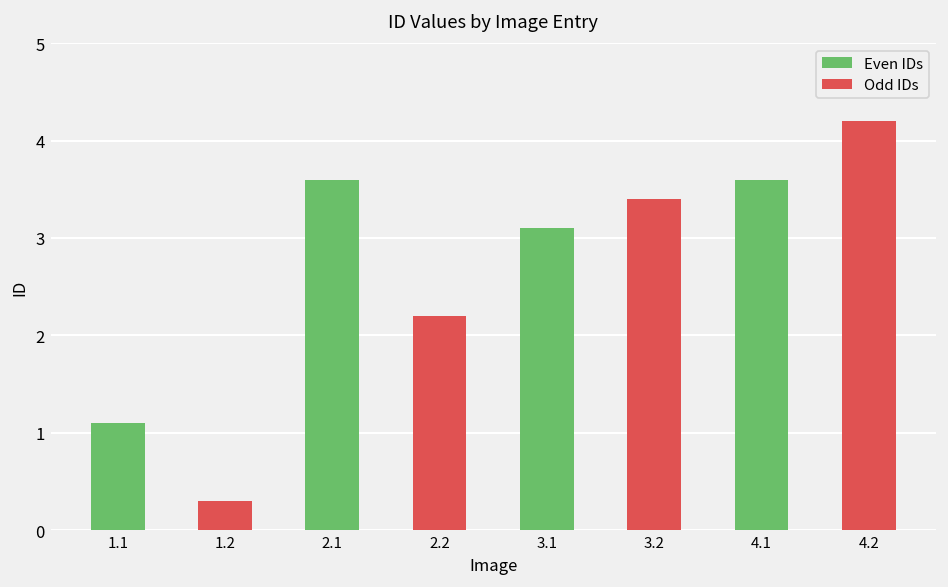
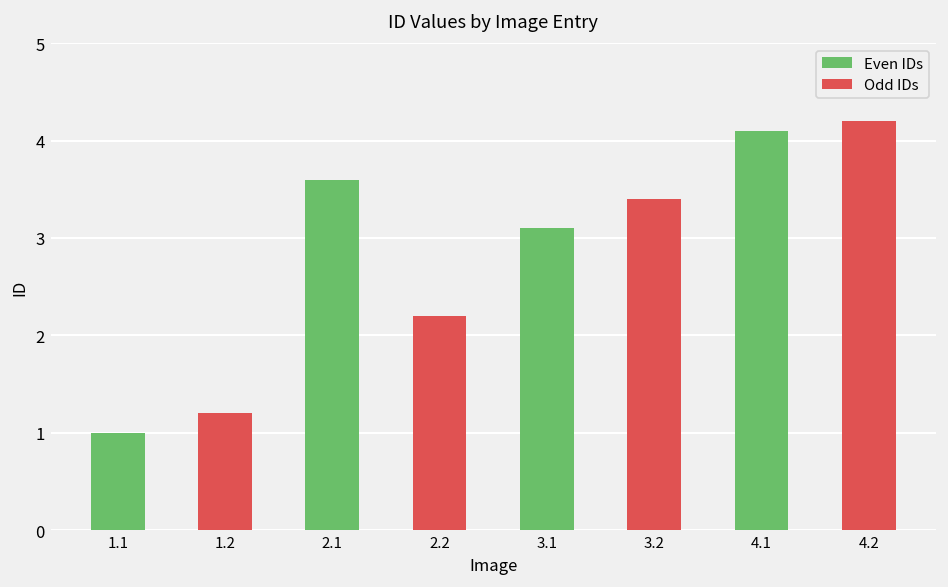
Even IDs, 1.1: 1.1 -> 1.0
Odd IDs, 1.2: 0.3 -> 1.2
Even IDs, 4.1: 3.6 -> 4.1
